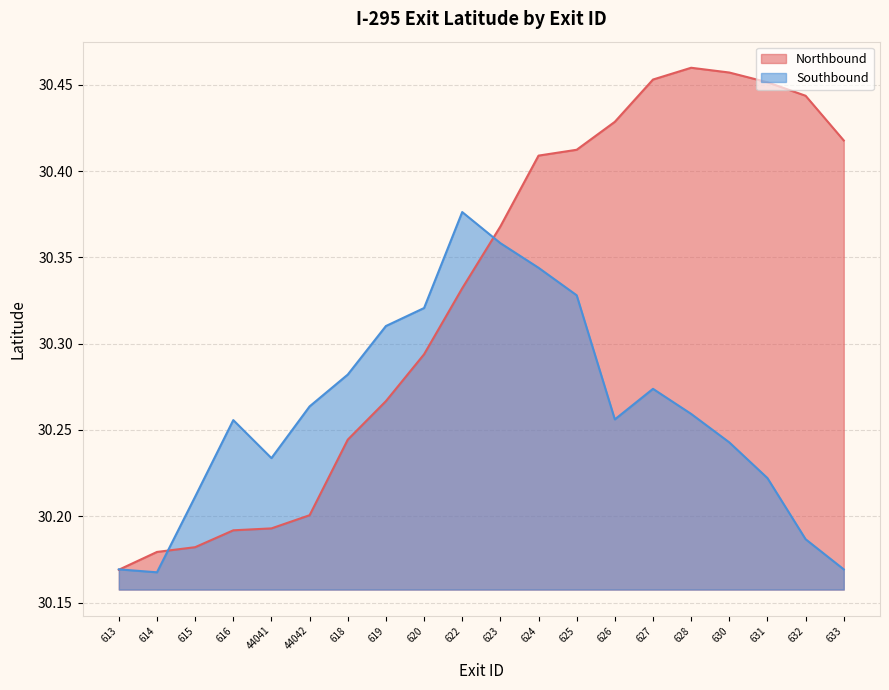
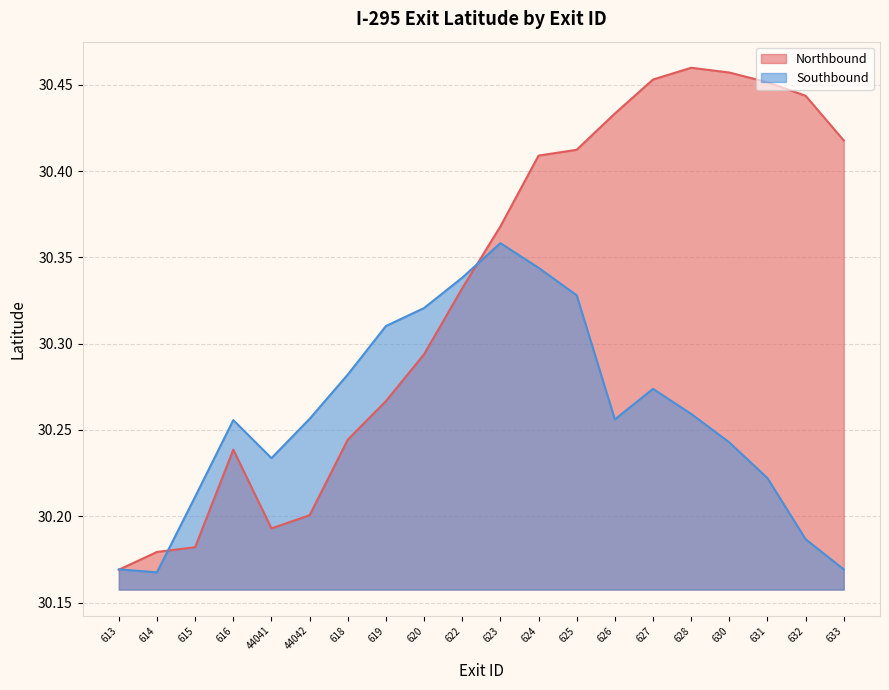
Northbound, 616: 30.192 -> 30.239
Southbound, 44042: 30.264 -> 30.256
Southbound, 622: 30.376 -> 30.338
Northbound, 626: 30.429 -> 30.433
